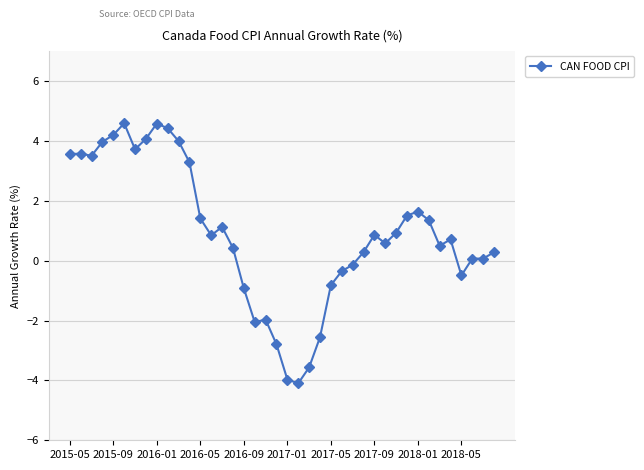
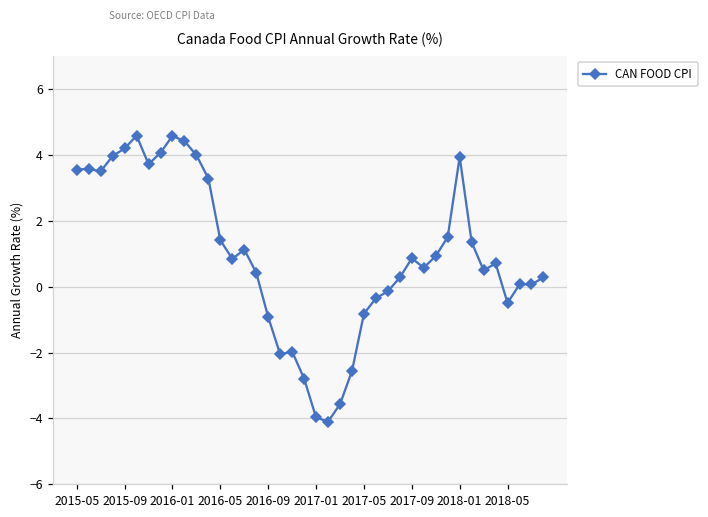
2018-01: 1.6 -> 3.9
